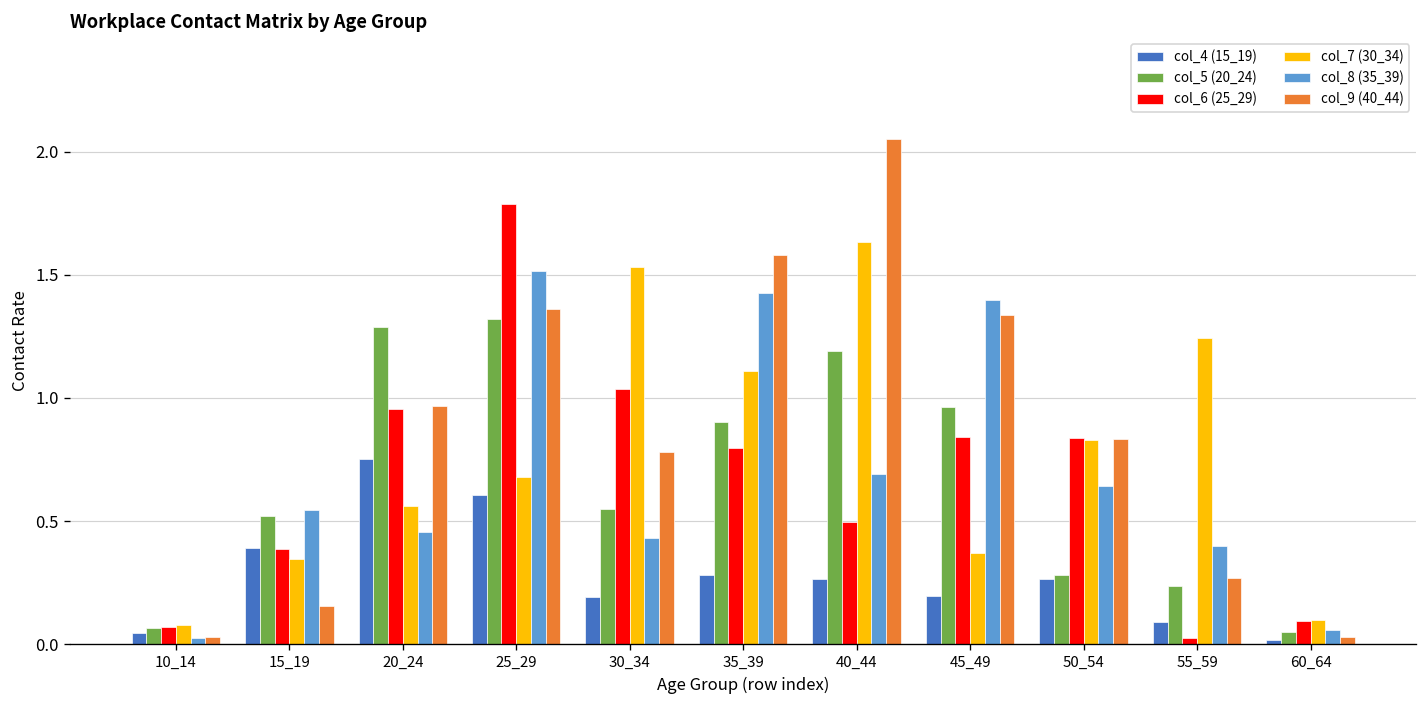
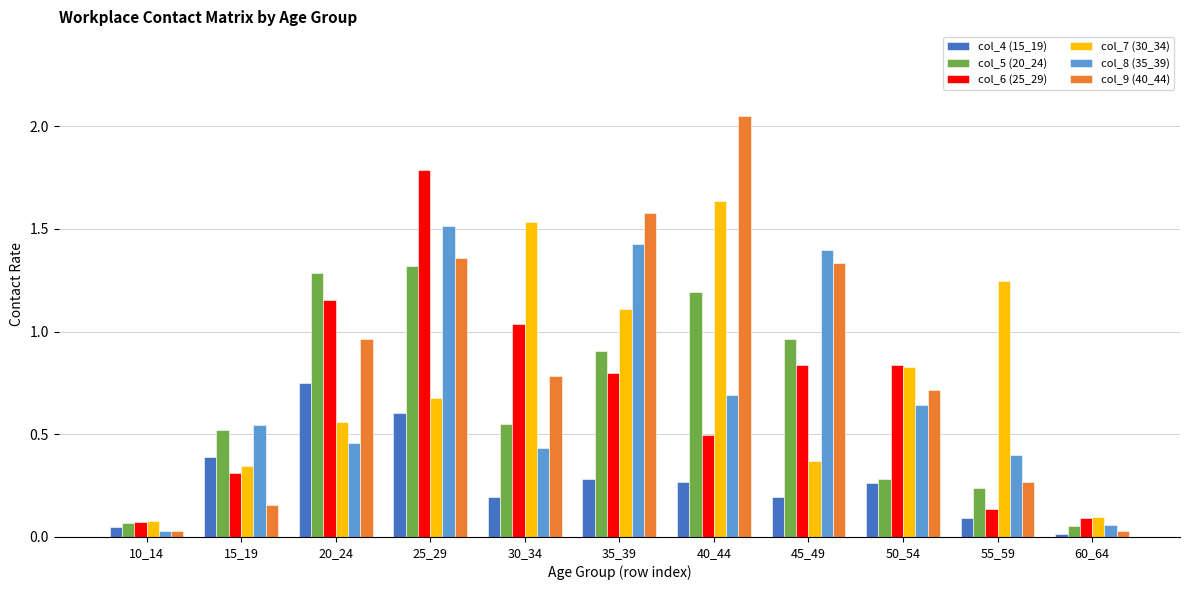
col_6 (25_29), 15_19: 0.39 -> 0.31
col_6 (25_29), 20_24: 0.96 -> 1.15
col_9 (40_44), 50_54: 0.84 -> 0.72
col_6 (25_29), 55_59: 0.02 -> 0.13
